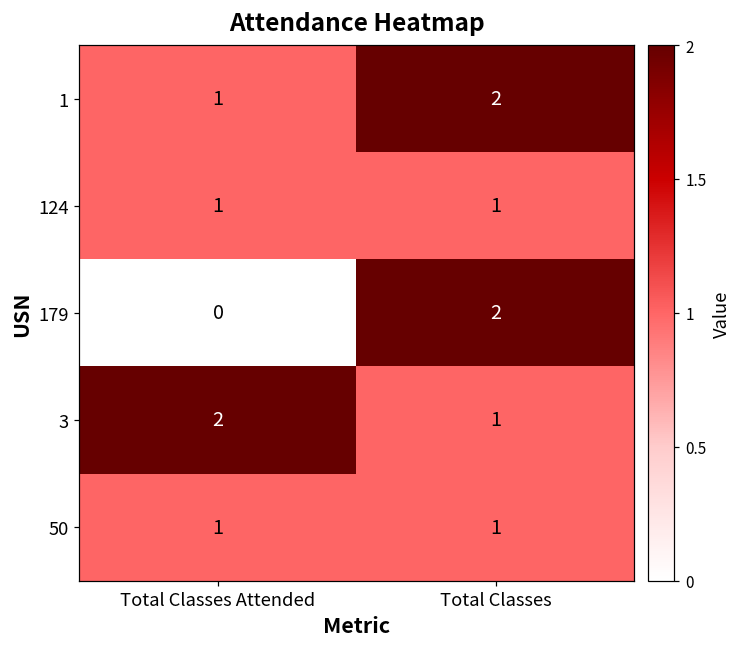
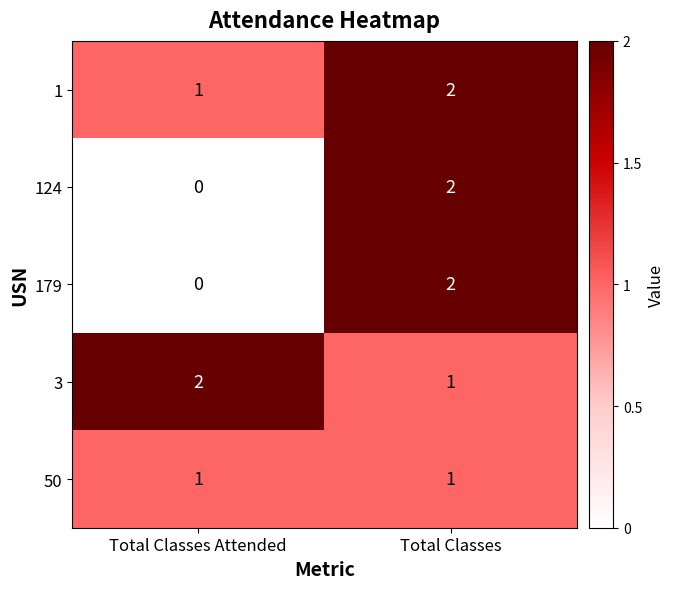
124, Total Classes Attended: 1 -> 0
124, Total Classes: 1 -> 2
